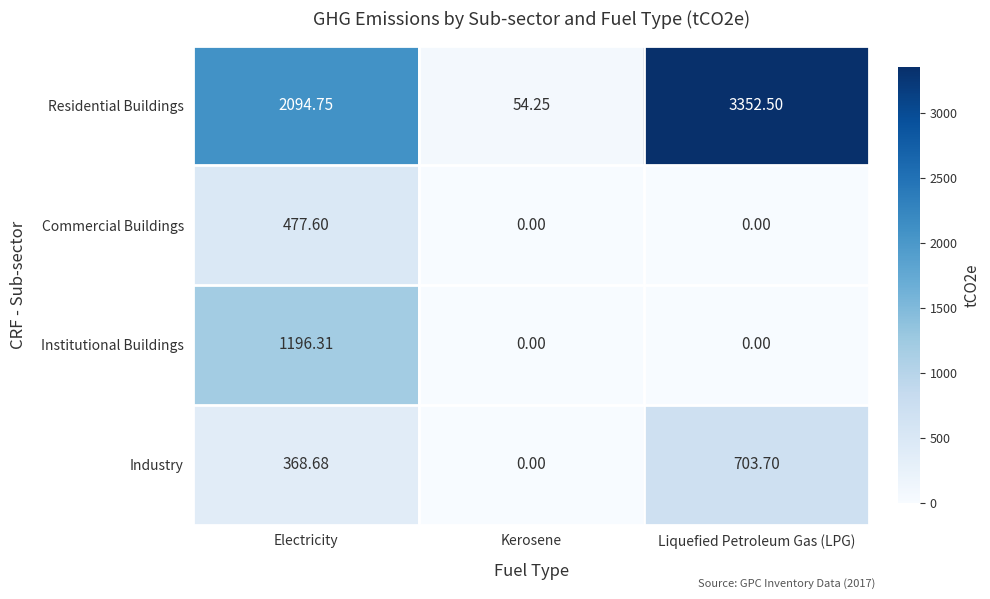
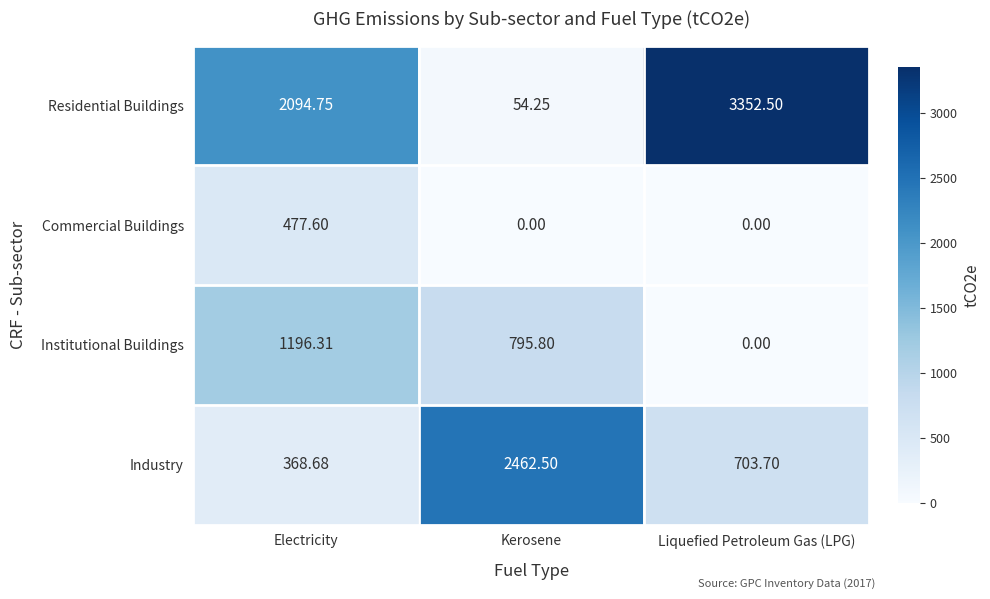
Institutional Buildings, Kerosene: 0.00 -> 795.80
Industry, Kerosene: 0.00 -> 2462.50
